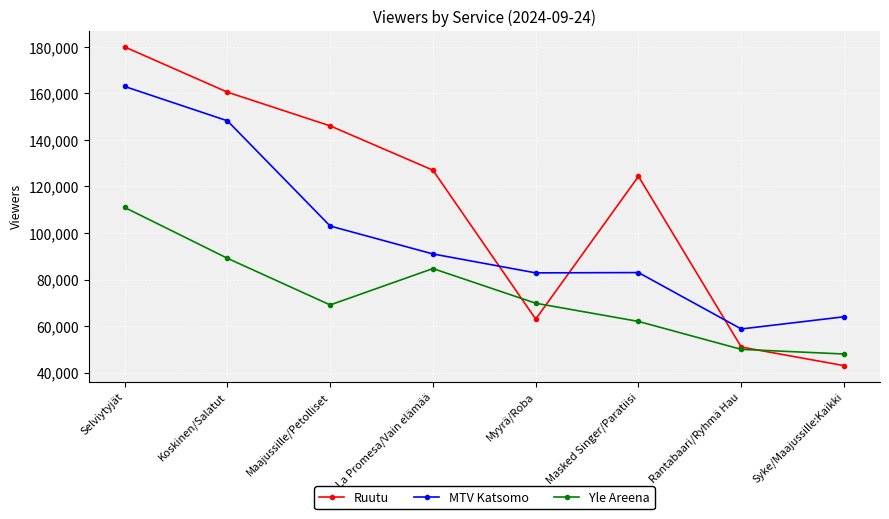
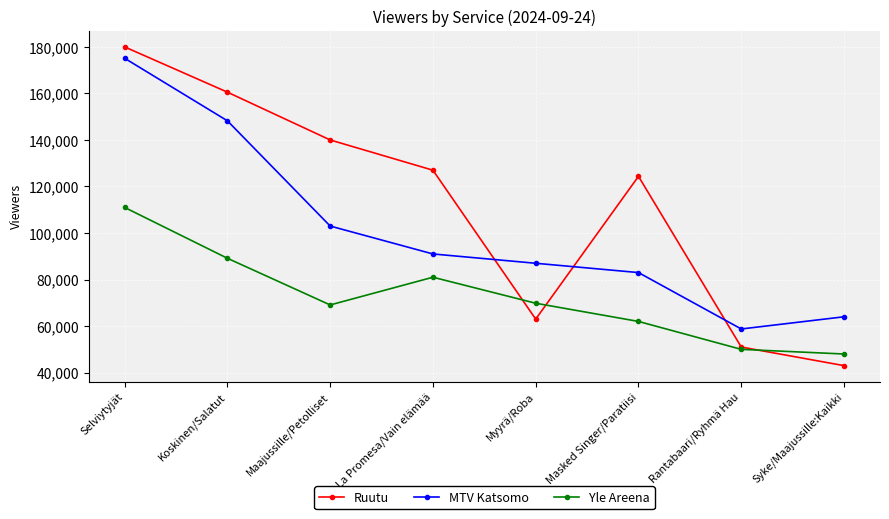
MTV Katsomo, Selviytyjät: 163,000 -> 175,000
Ruutu, Maajussille/Petolliset: 146,000 -> 140,000
Yle Areena, La Promesa/Vain elämää: 85,000 -> 81,000
MTV Katsomo, Myyrä/Roba: 83,000 -> 87,000
